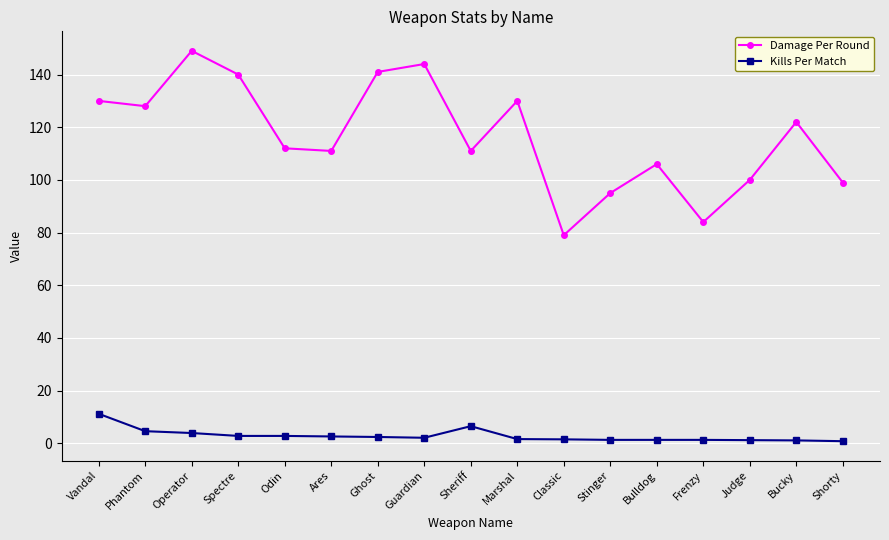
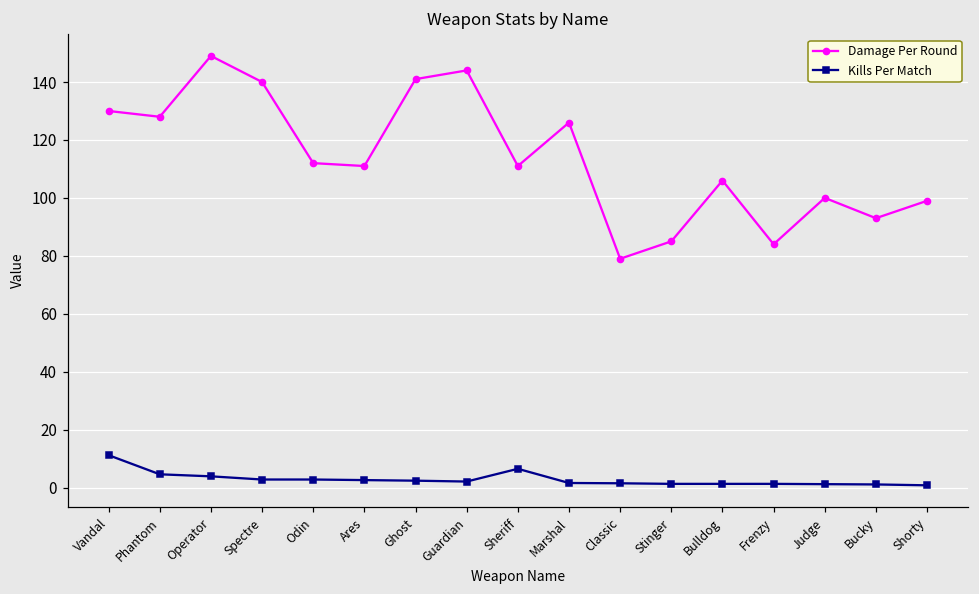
Damage Per Round, Marshal: 130 -> 126
Damage Per Round, Stinger: 95 -> 85
Damage Per Round, Bucky: 122 -> 93
